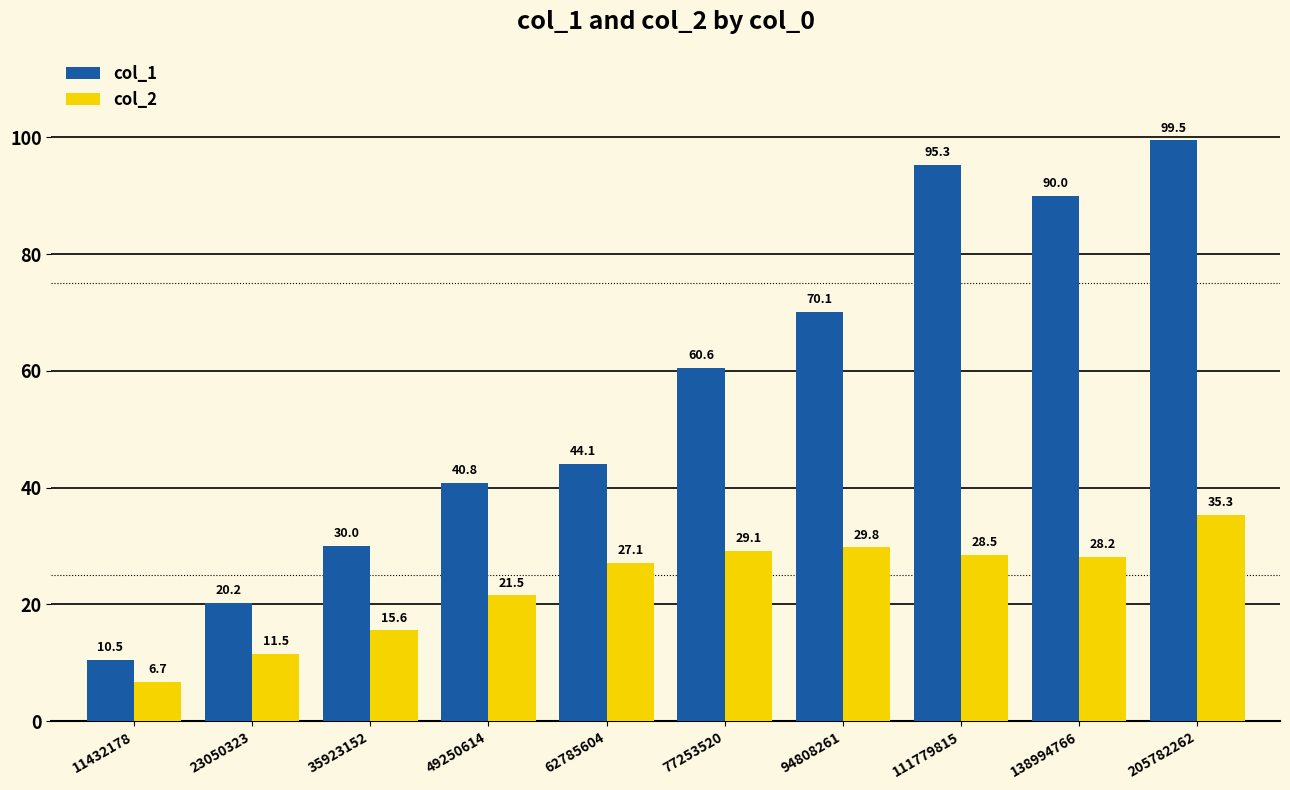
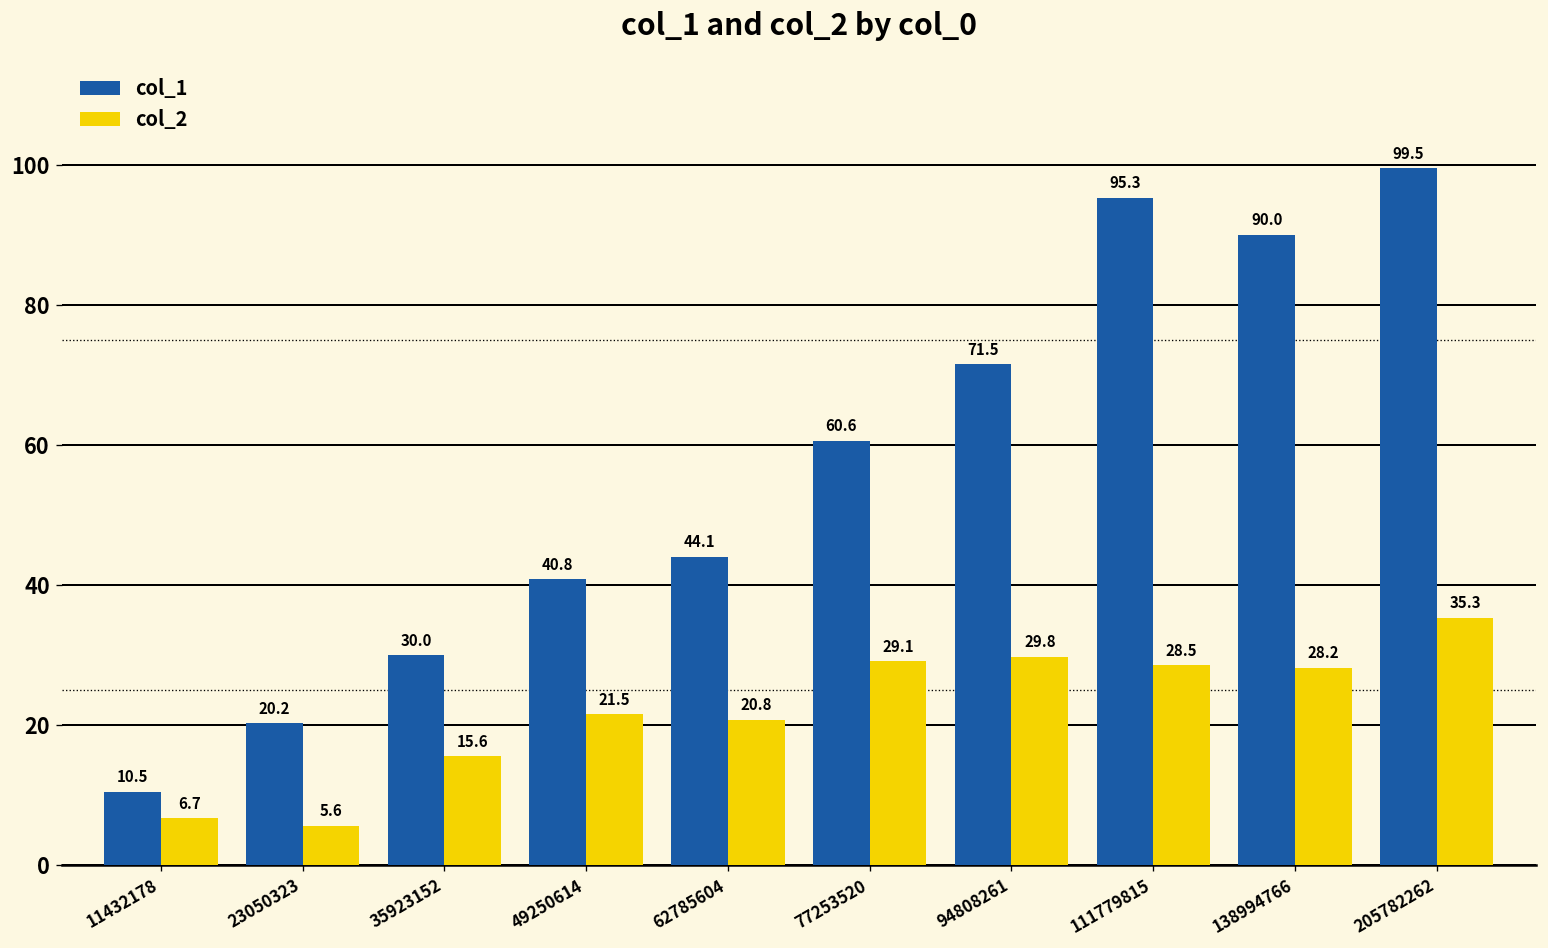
col_2, 23050323: 11.5 -> 5.6
col_2, 62785604: 27.1 -> 20.8
col_1, 94808261: 70.1 -> 71.5
